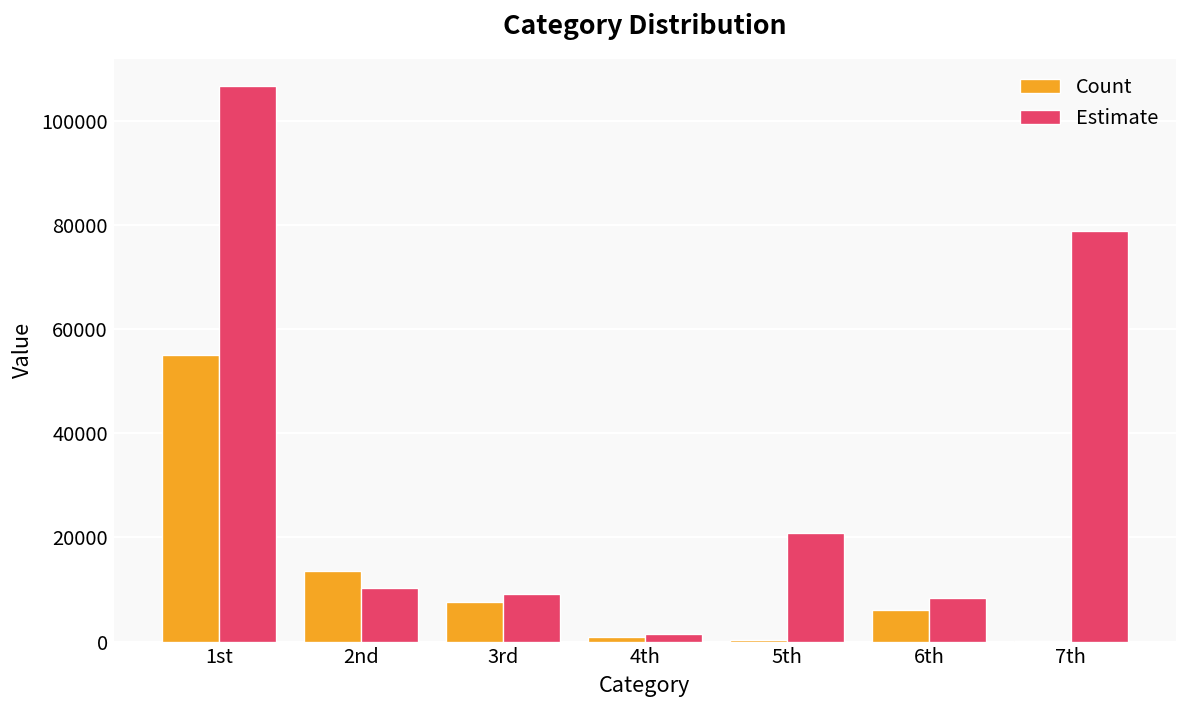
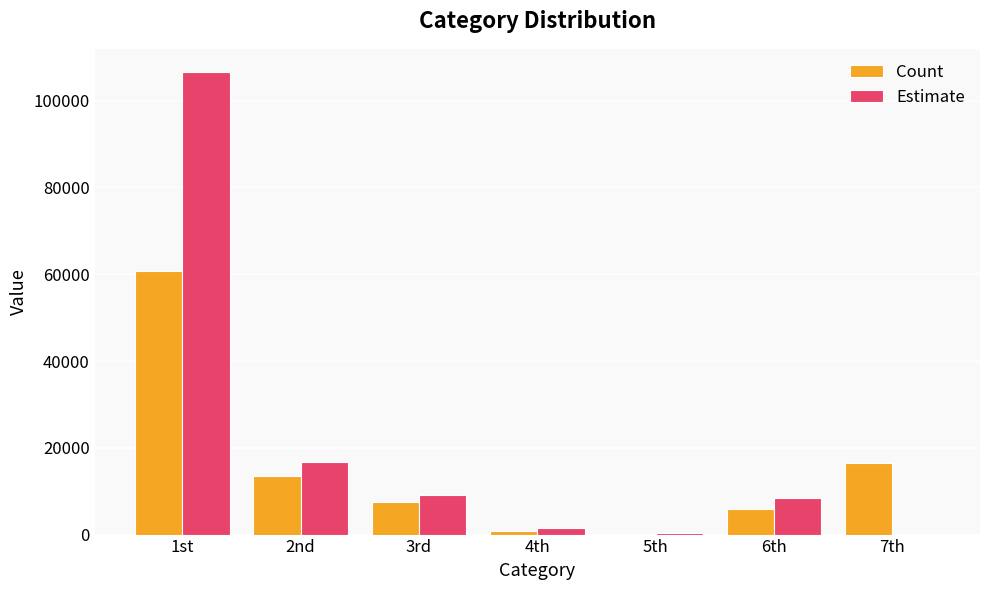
Count, 1st: 55000 -> 61000
Estimate, 2nd: 10000 -> 17000
Estimate, 5th: 21000 -> 0
Count, 7th: 0 -> 16000
Estimate, 7th: 79000 -> 0
